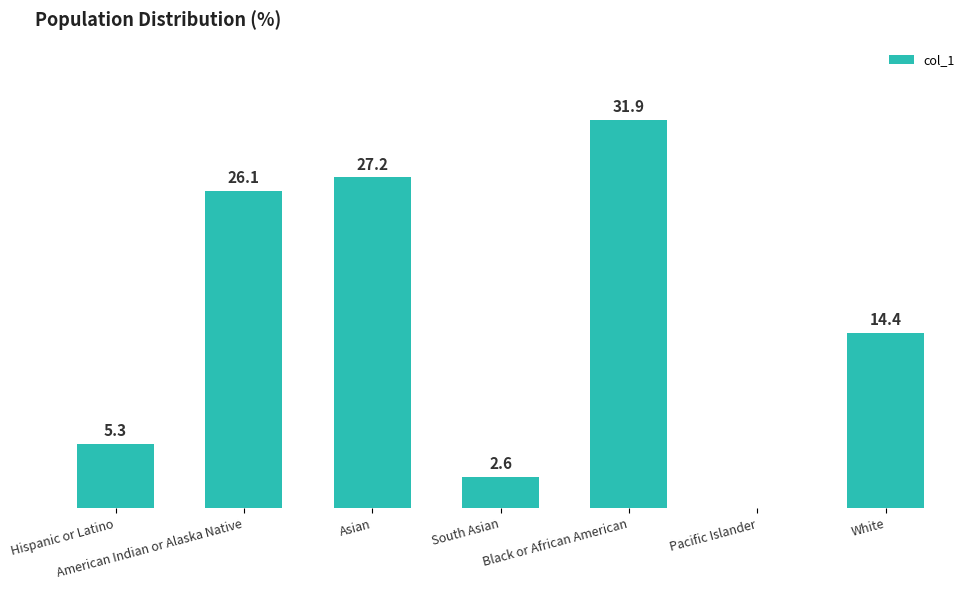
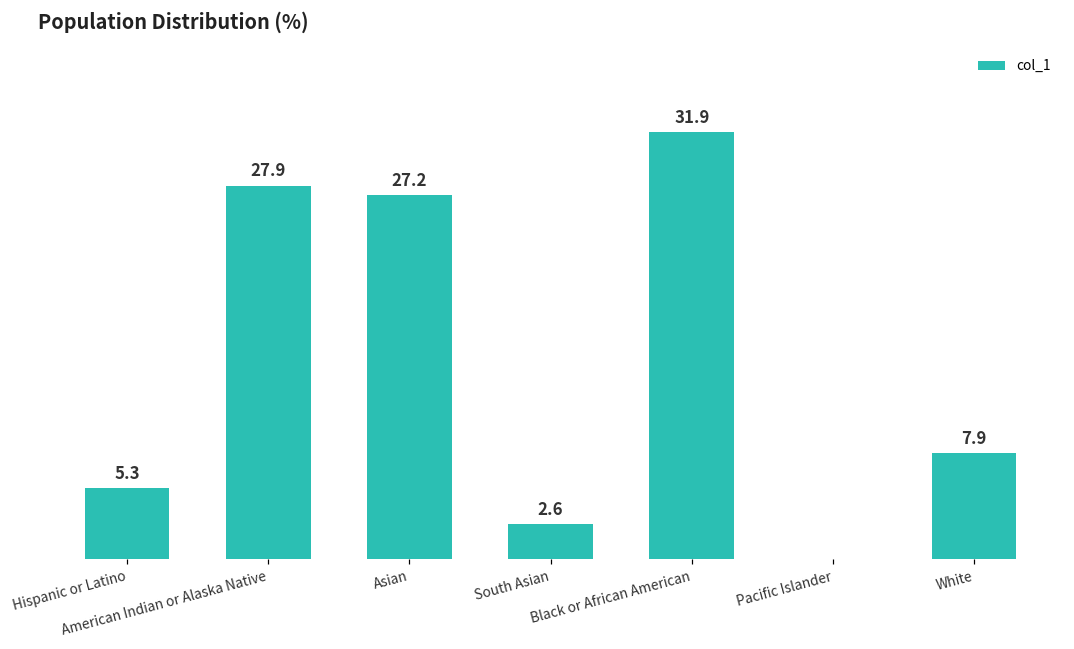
American Indian or Alaska Native: 26.1 -> 27.9
White: 14.4 -> 7.9
